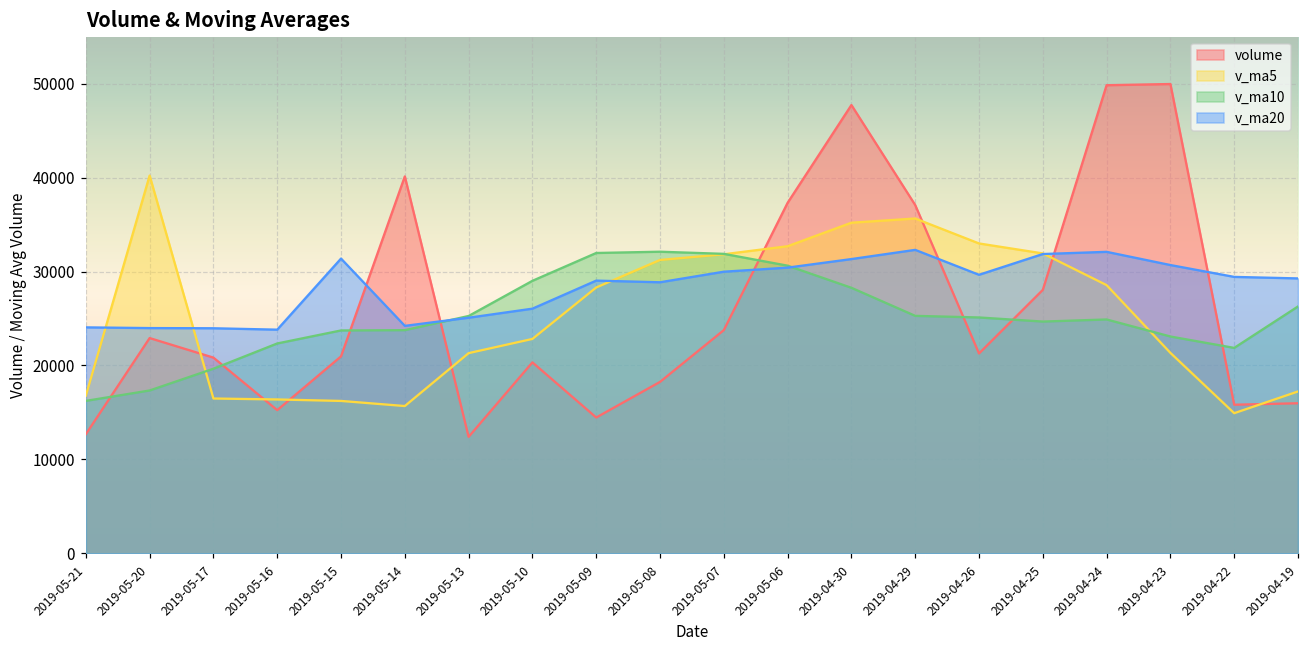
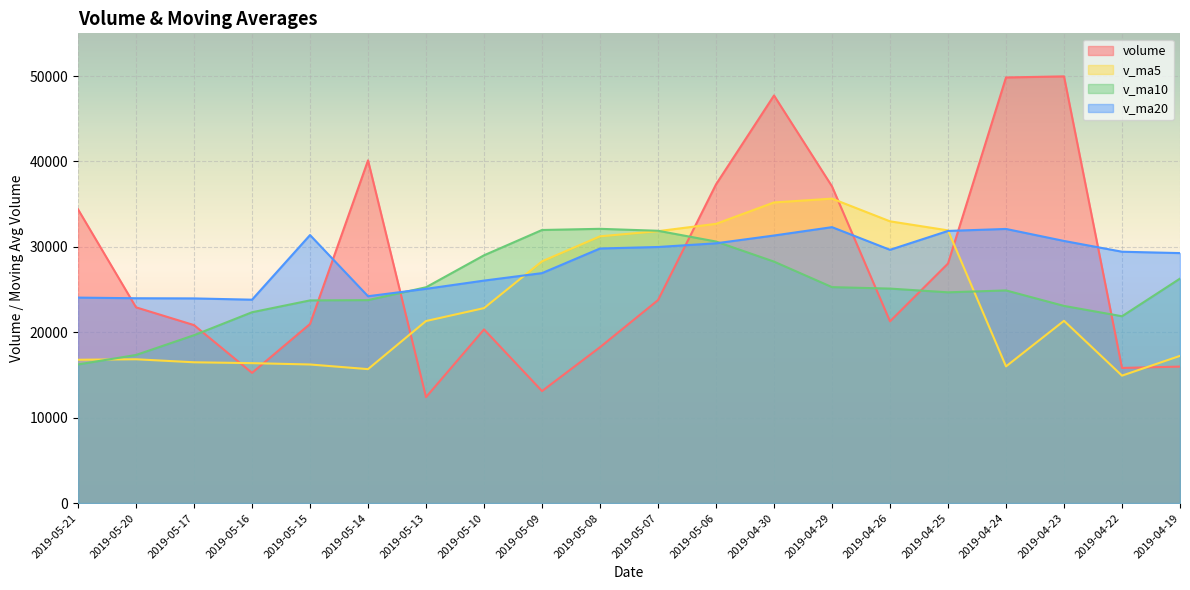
volume, 2019-05-21: 13000 -> 34000
v_ma5, 2019-05-20: 40000 -> 17000
volume, 2019-05-09: 14000 -> 13000
v_ma20, 2019-05-09: 29000 -> 27000
v_ma20, 2019-05-08: 29000 -> 30000
v_ma5, 2019-04-24: 29000 -> 16000
